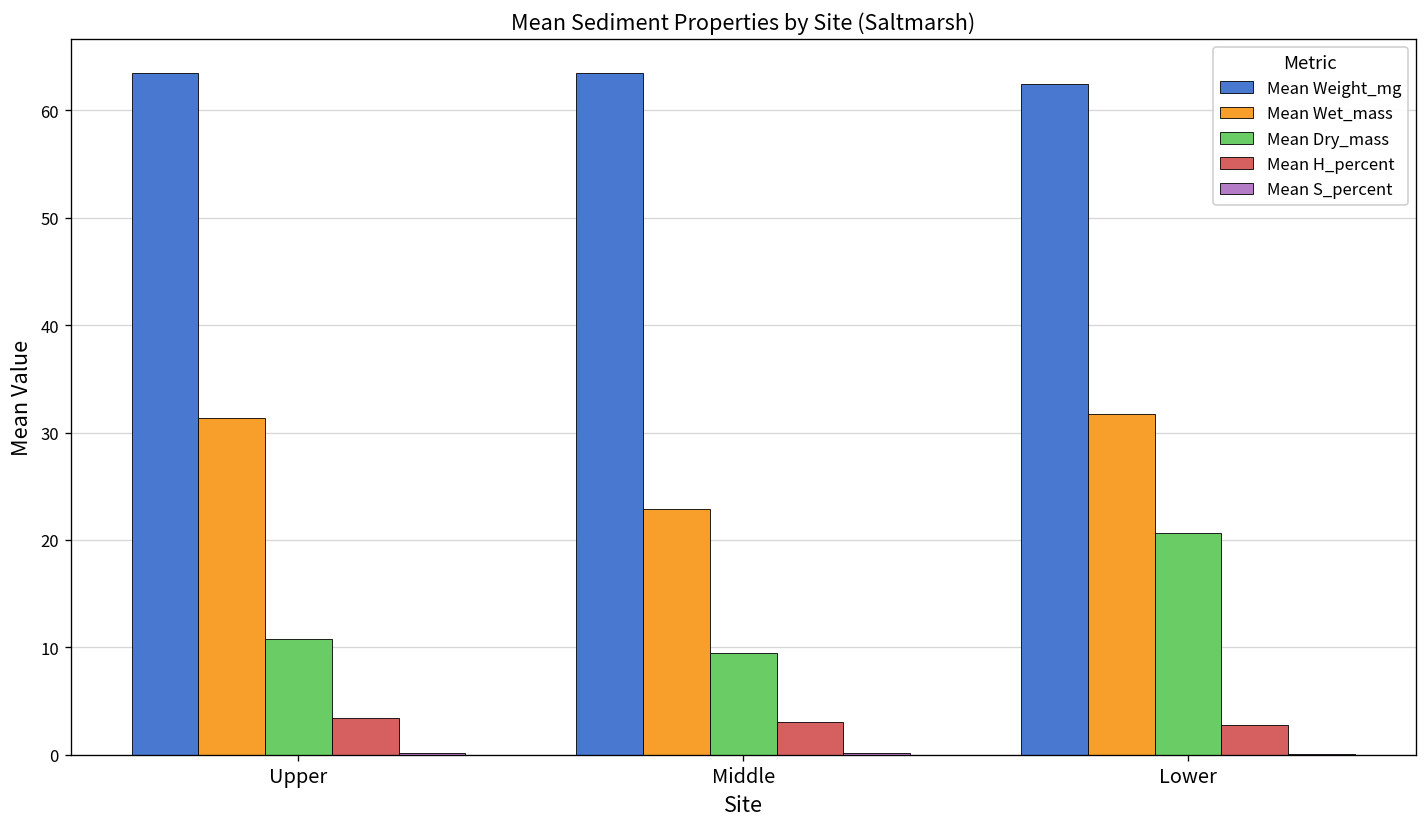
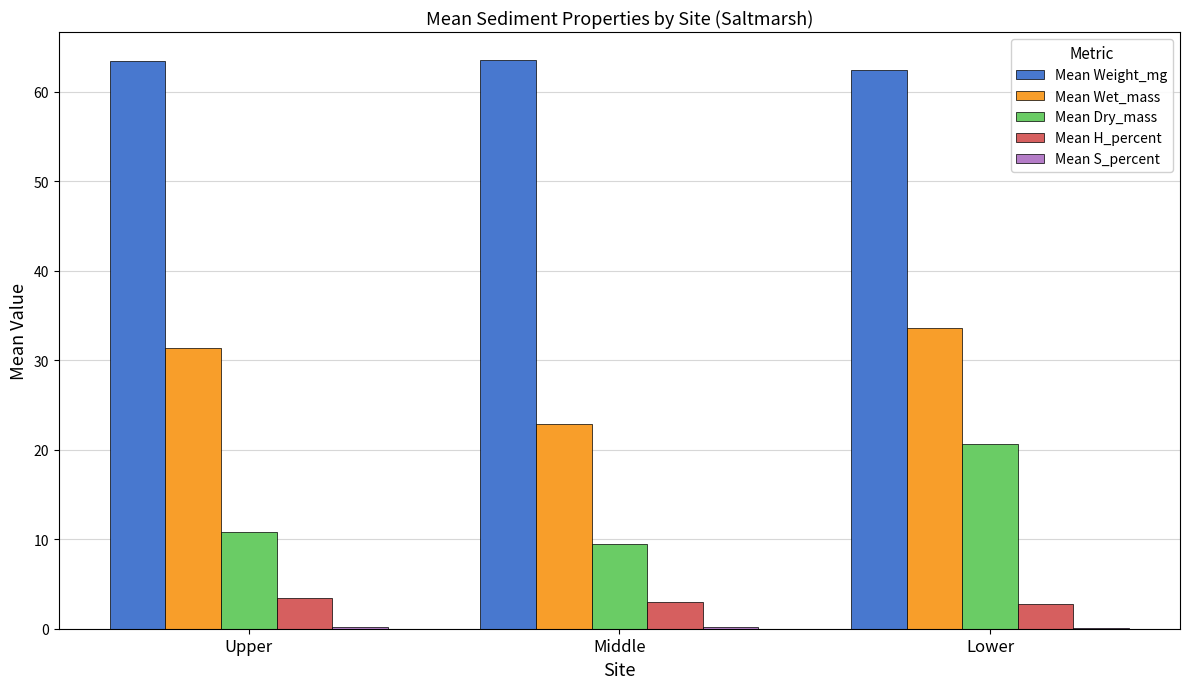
Mean Wet_mass, Lower: 32 -> 34
